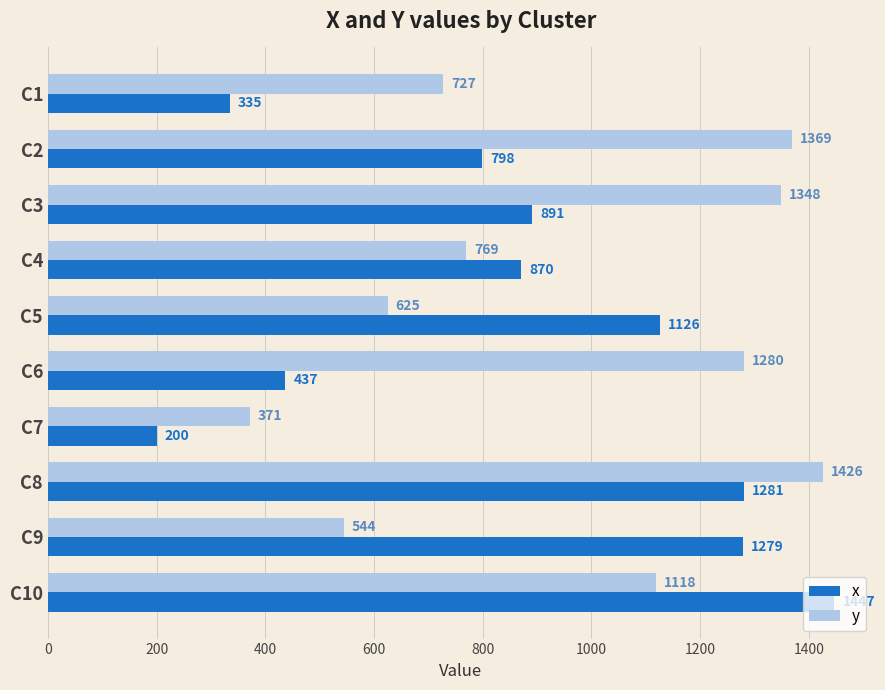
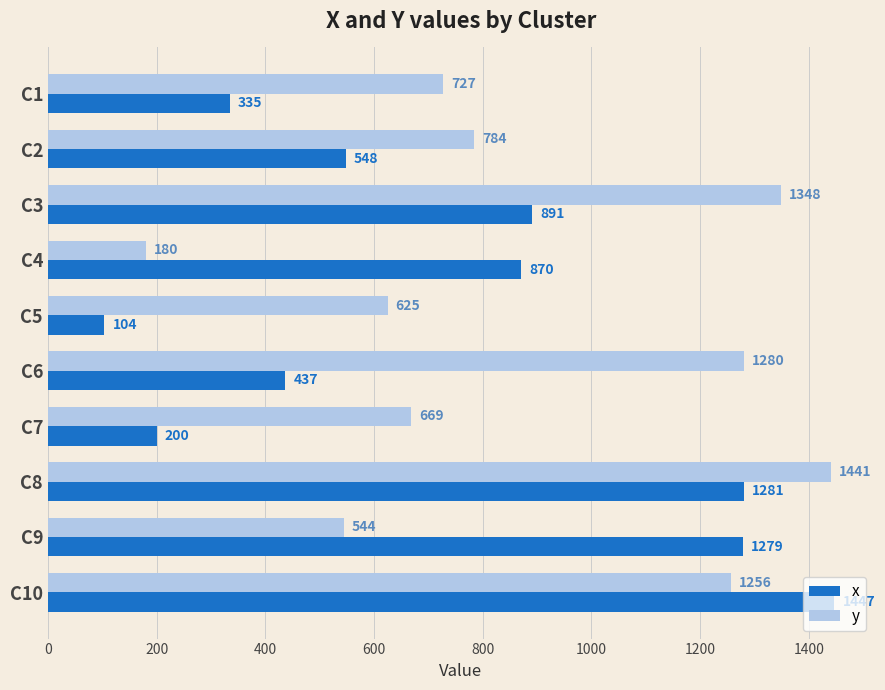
y, C2: 1369 -> 784
x, C2: 798 -> 548
y, C4: 769 -> 180
x, C5: 1126 -> 104
y, C7: 371 -> 669
y, C8: 1426 -> 1441
y, C10: 1118 -> 1256
